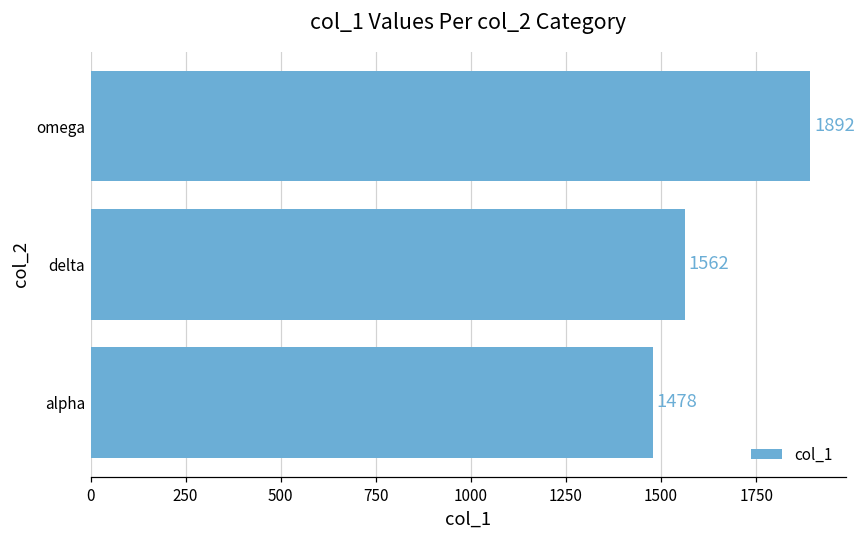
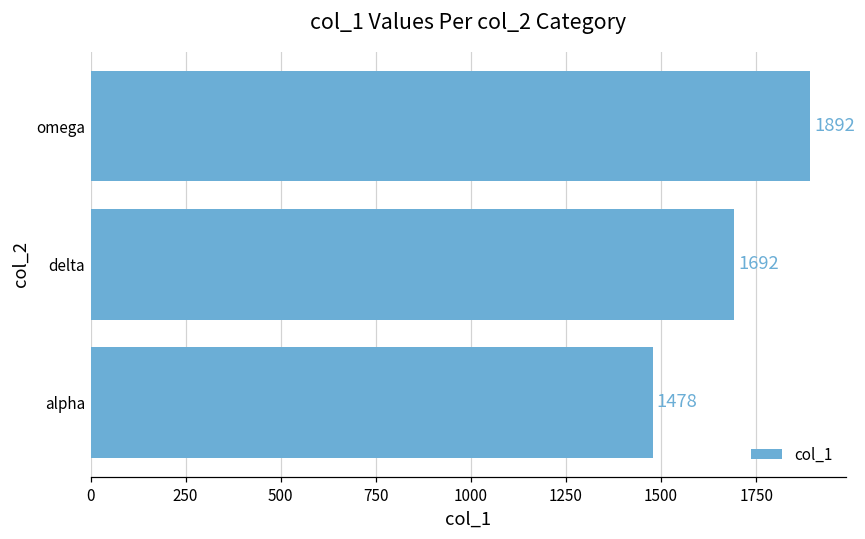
delta: 1562 -> 1692
